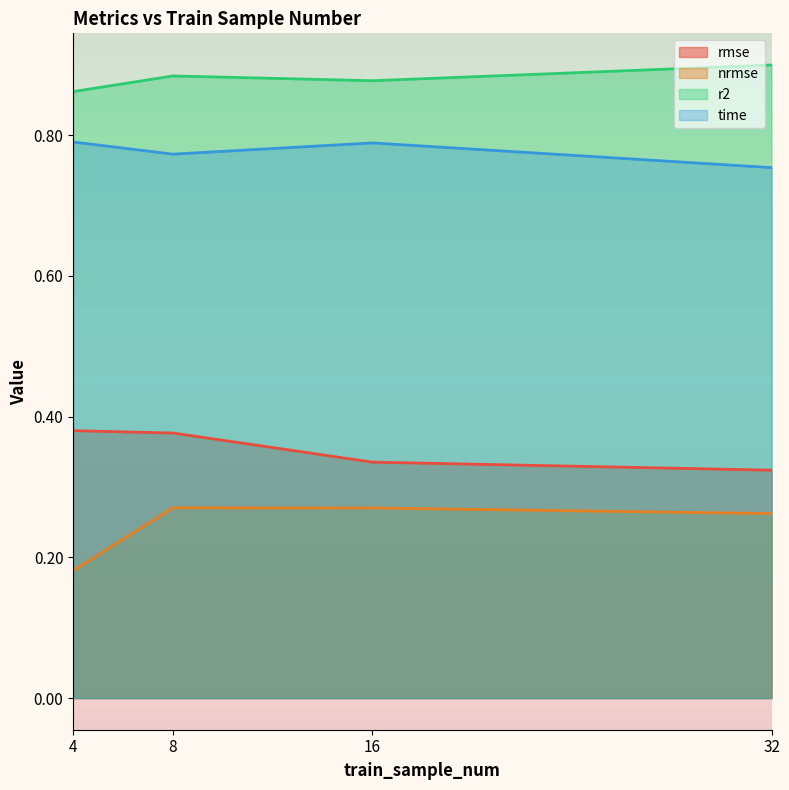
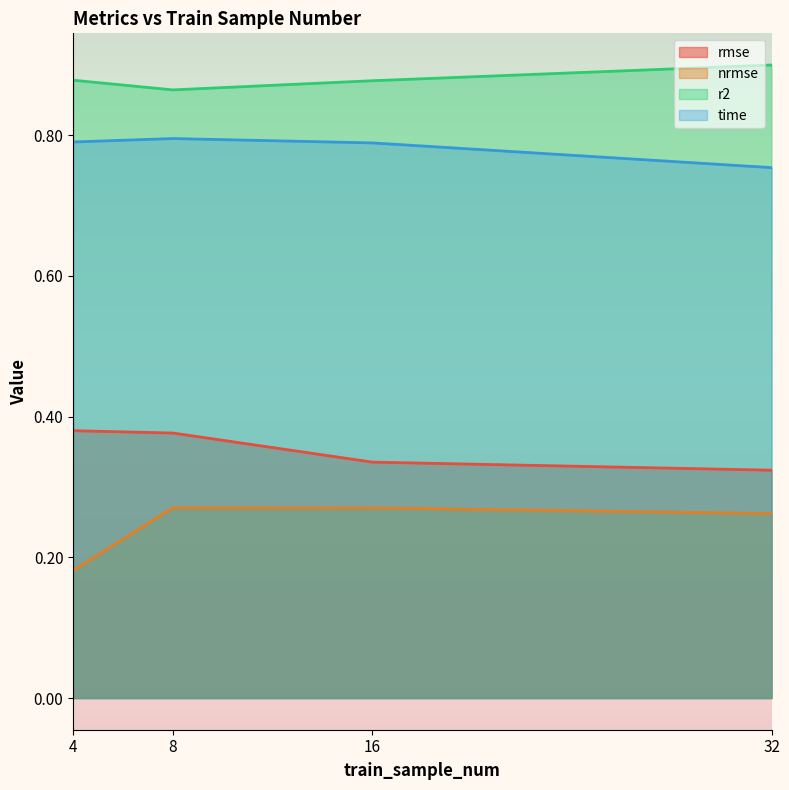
r2, 4: 0.86 -> 0.88
r2, 8: 0.88 -> 0.86
time, 8: 0.77 -> 0.80
